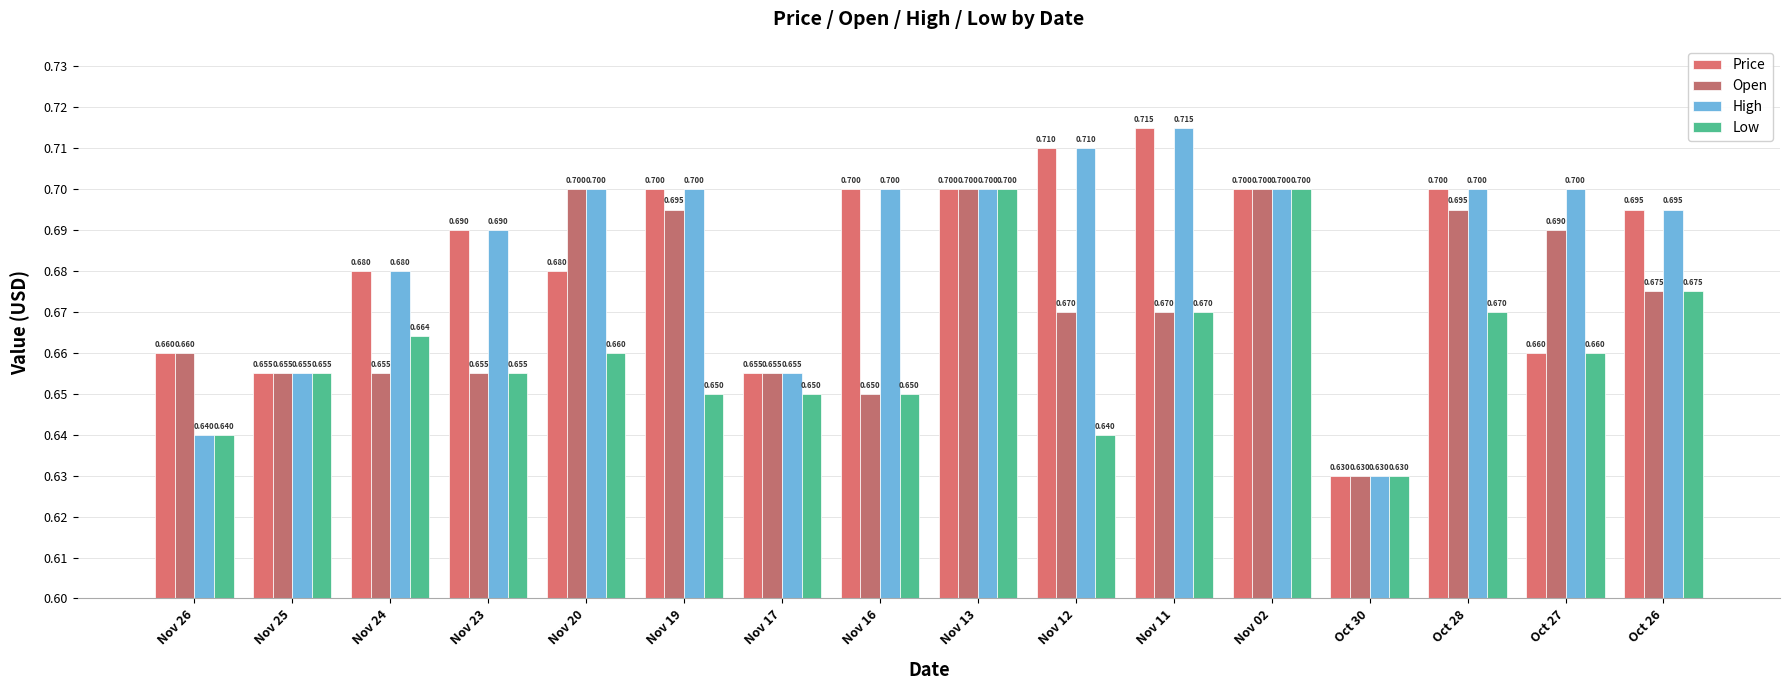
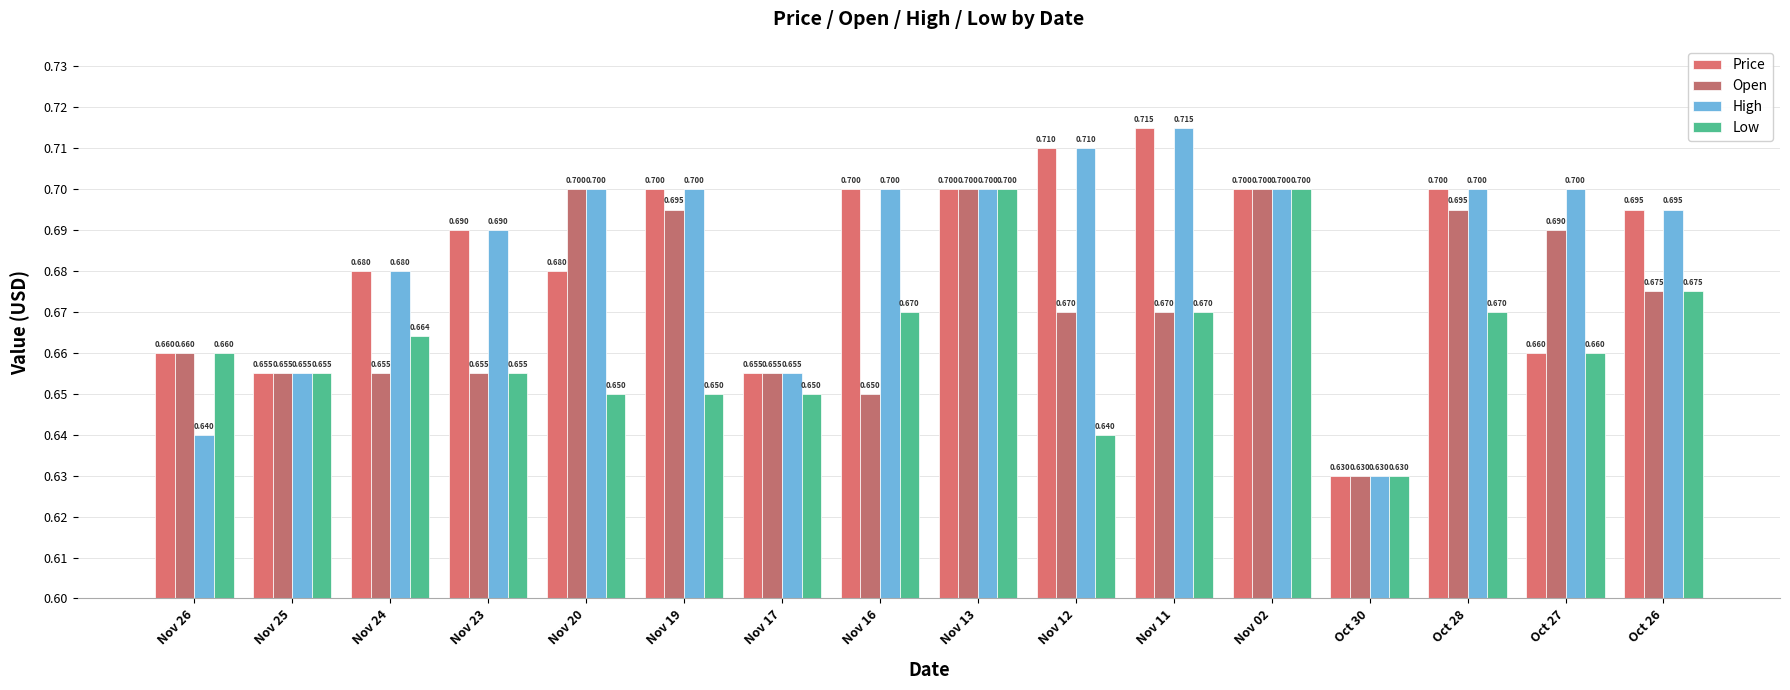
Low, Nov 26: 0.640 -> 0.660
Low, Nov 20: 0.660 -> 0.650
Low, Nov 16: 0.650 -> 0.670
